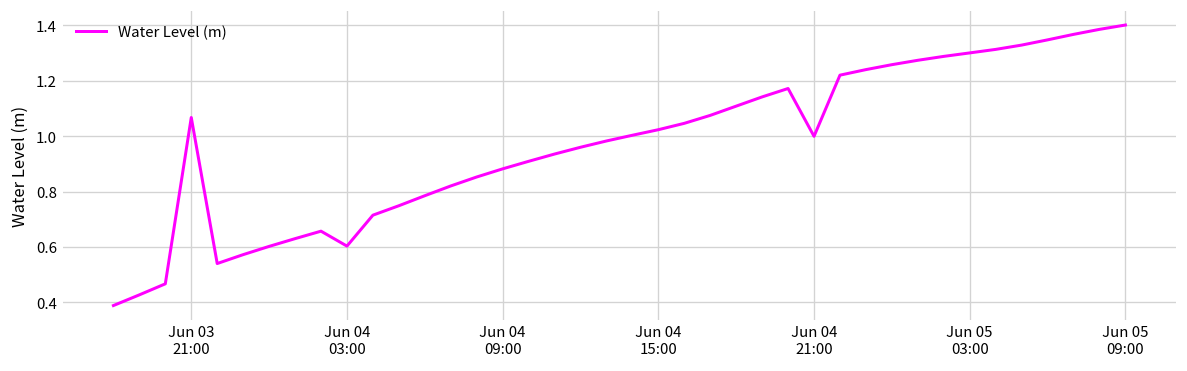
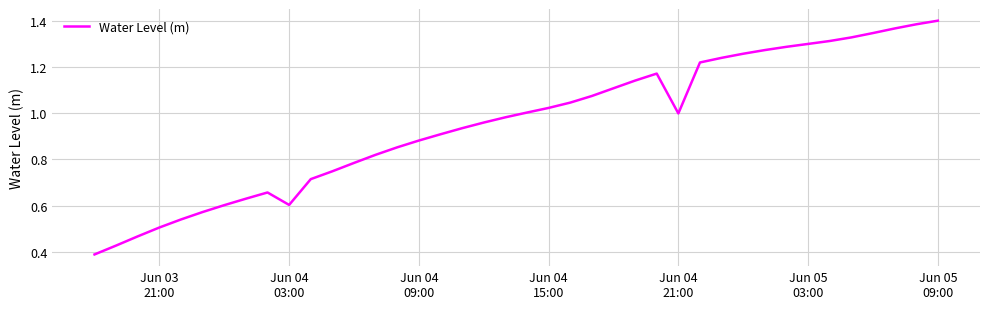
Jun 03 21:00: 1.07 -> 0.51
